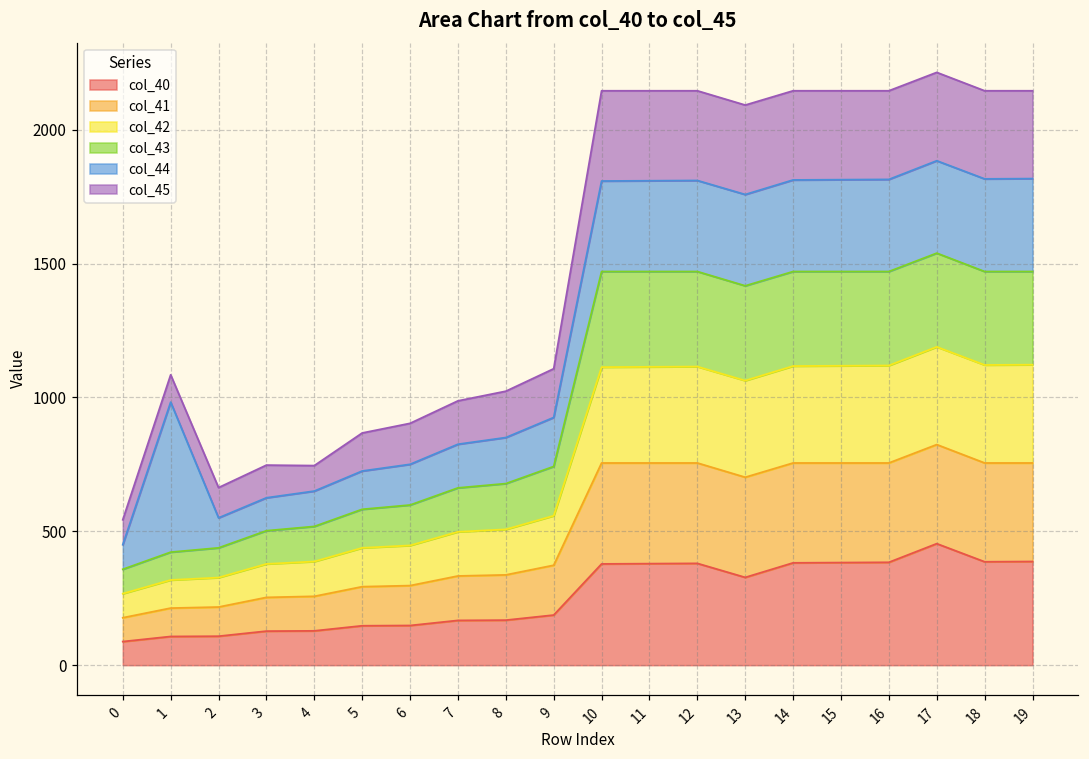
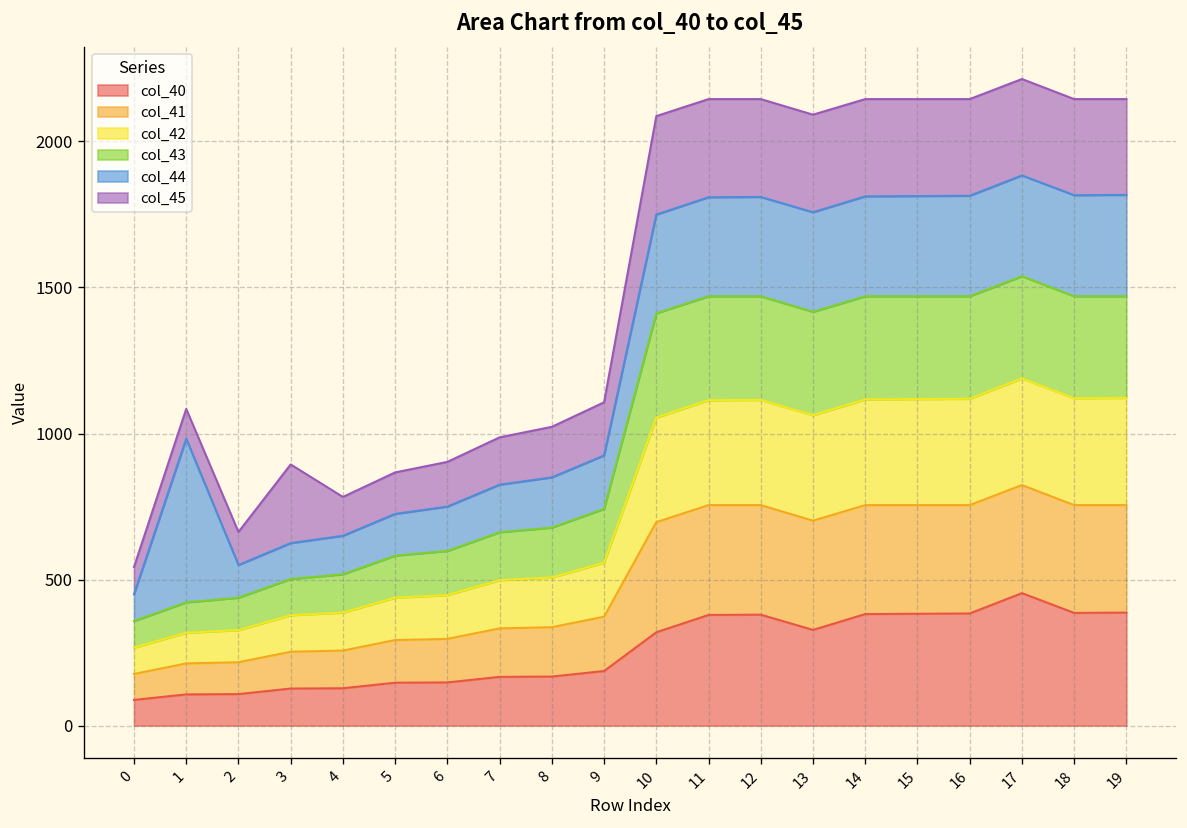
col_45, 3: 120 -> 270
col_45, 4: 100 -> 130
col_40, 10: 380 -> 320
